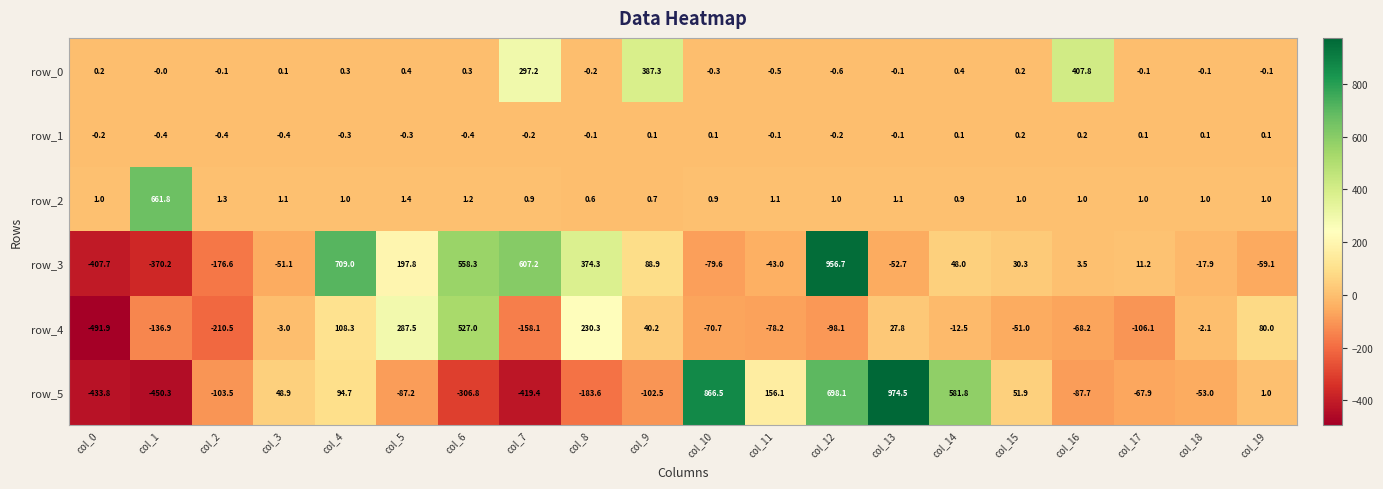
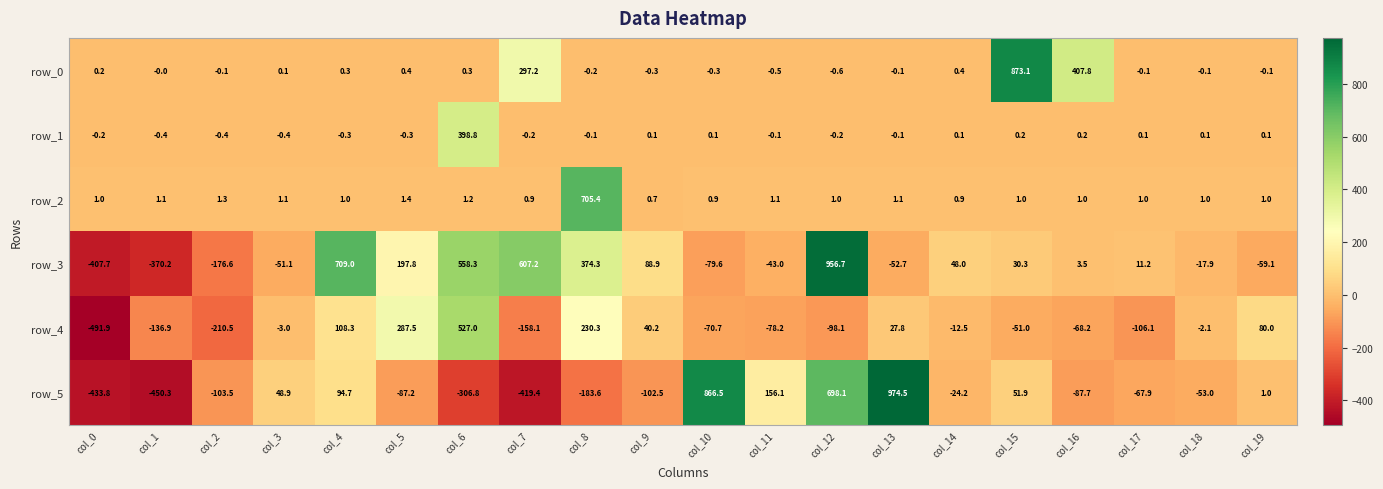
row_0, col_9: 387.3 -> -0.3
row_0, col_15: 0.2 -> 873.1
row_1, col_6: -0.4 -> 398.8
row_2, col_1: 661.8 -> 1.1
row_2, col_8: 0.6 -> 705.4
row_5, col_14: 581.8 -> -24.2
